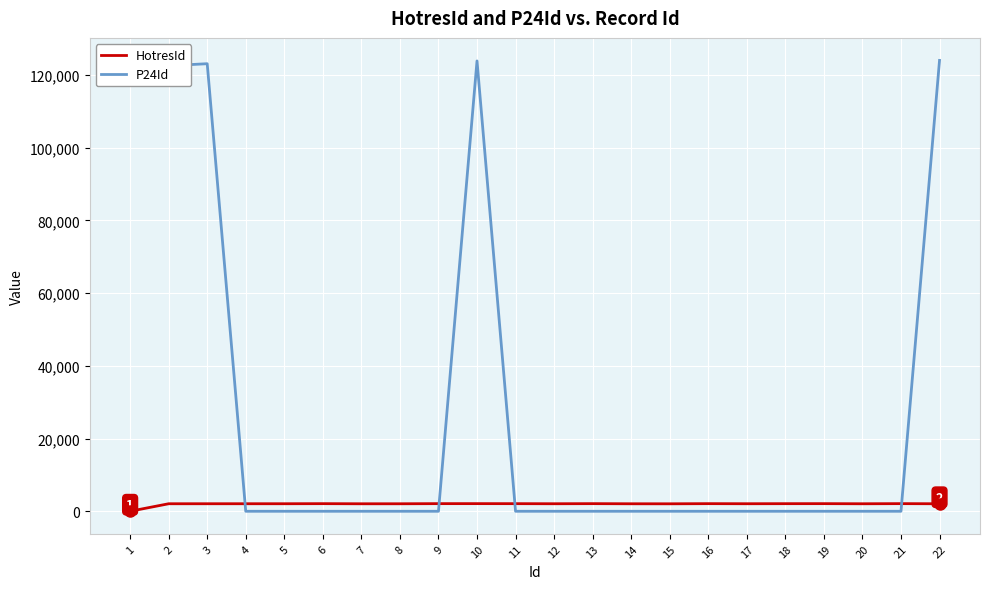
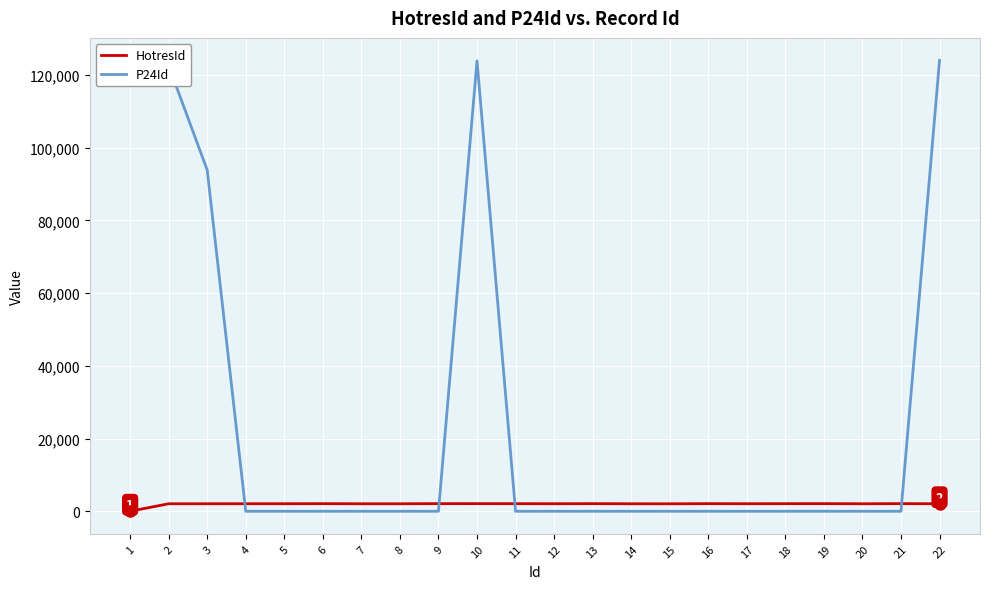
P24Id, 3: 123,000 -> 94,000
